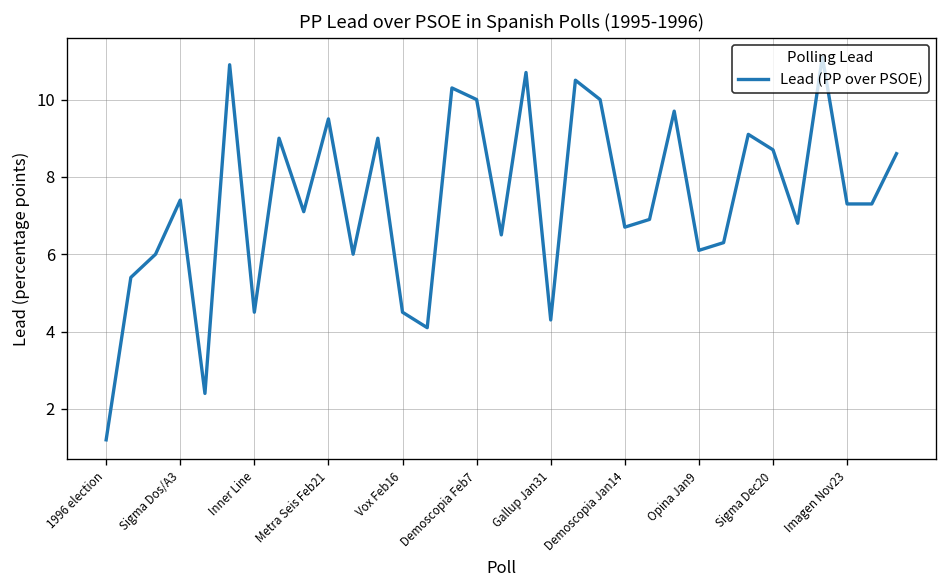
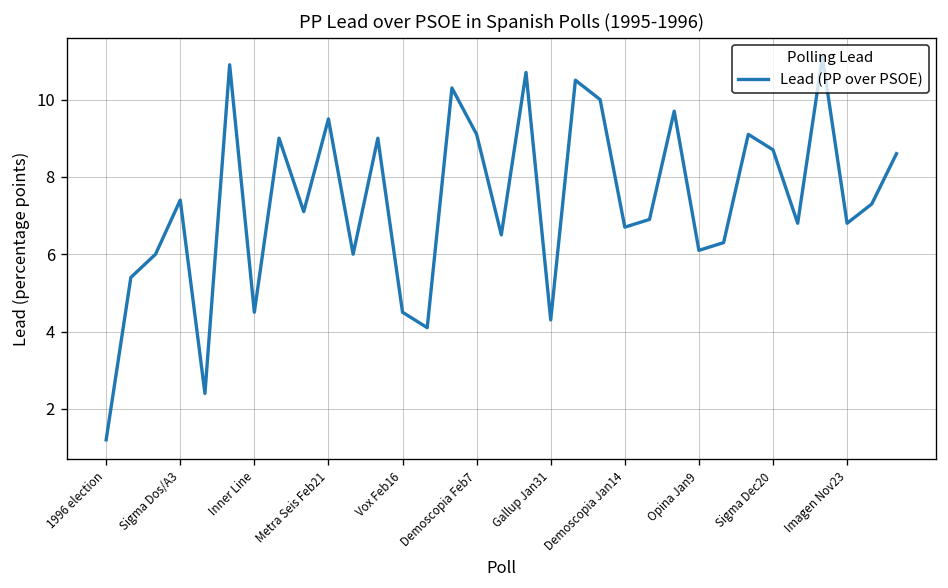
Demoscopia Feb7: 10.0 -> 9.1
Imagen Nov23: 7.3 -> 6.8
